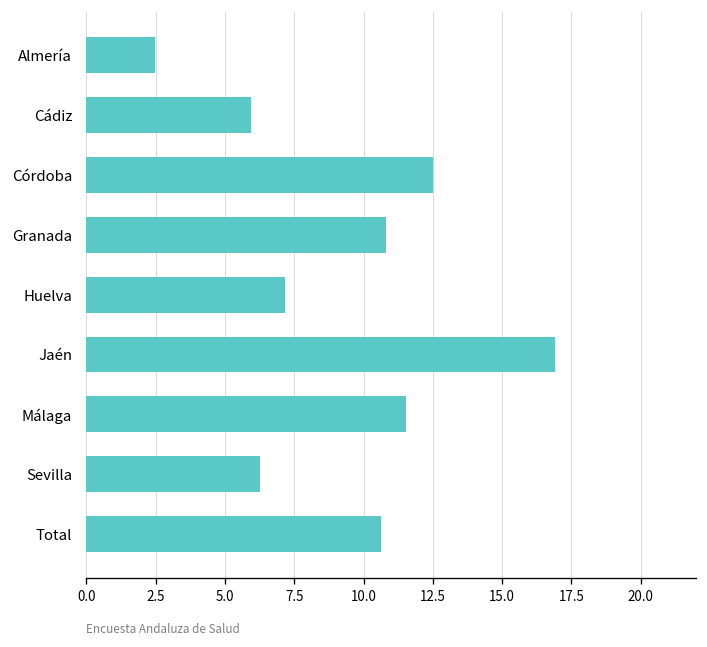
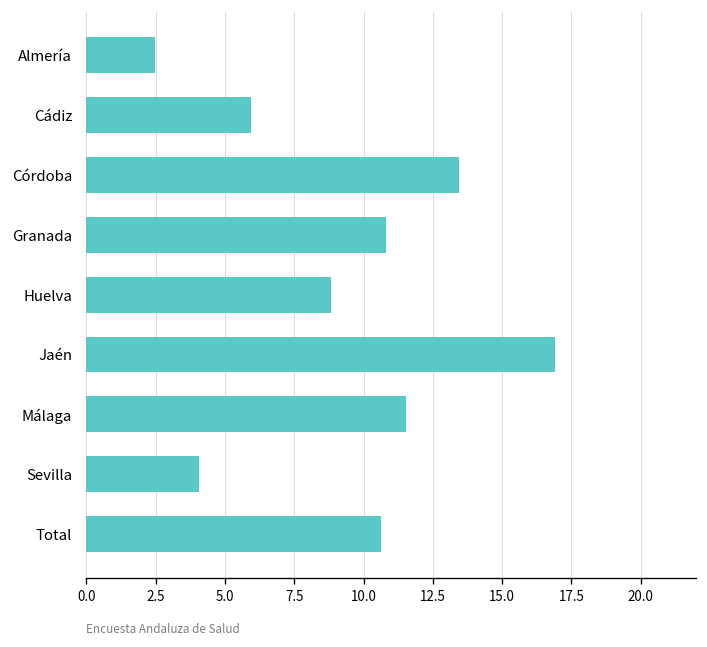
Córdoba: 12.5 -> 13.4
Huelva: 7.2 -> 8.8
Sevilla: 6.3 -> 4.1
